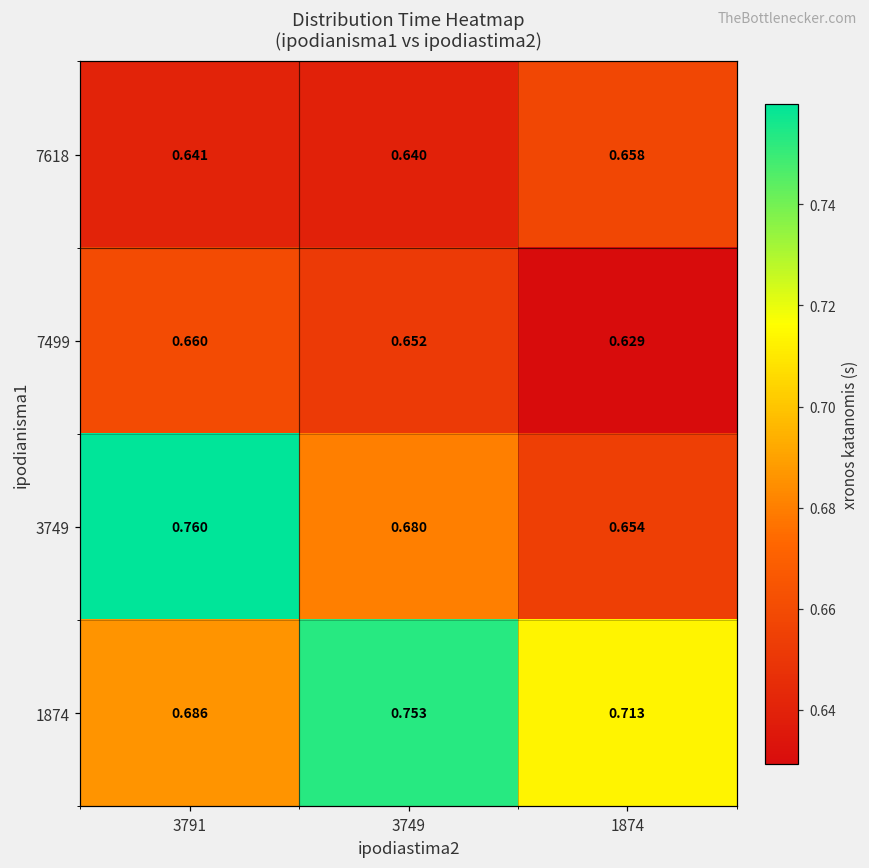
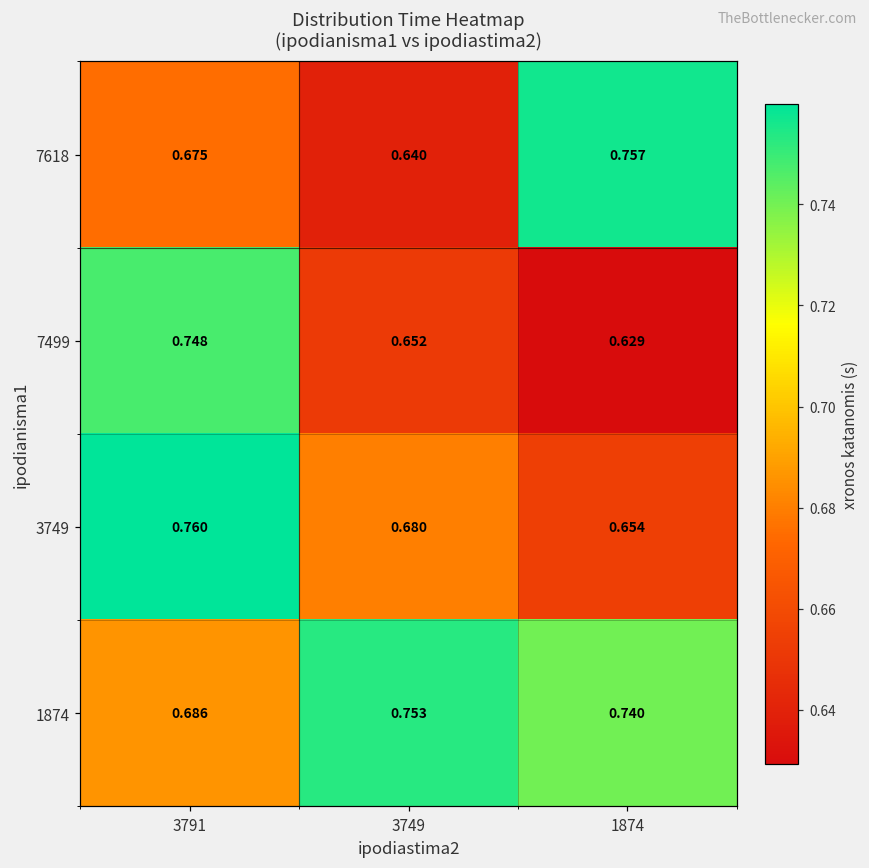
7618, 3791: 0.641 -> 0.675
7618, 1874: 0.658 -> 0.757
7499, 3791: 0.660 -> 0.748
1874, 1874: 0.713 -> 0.740
